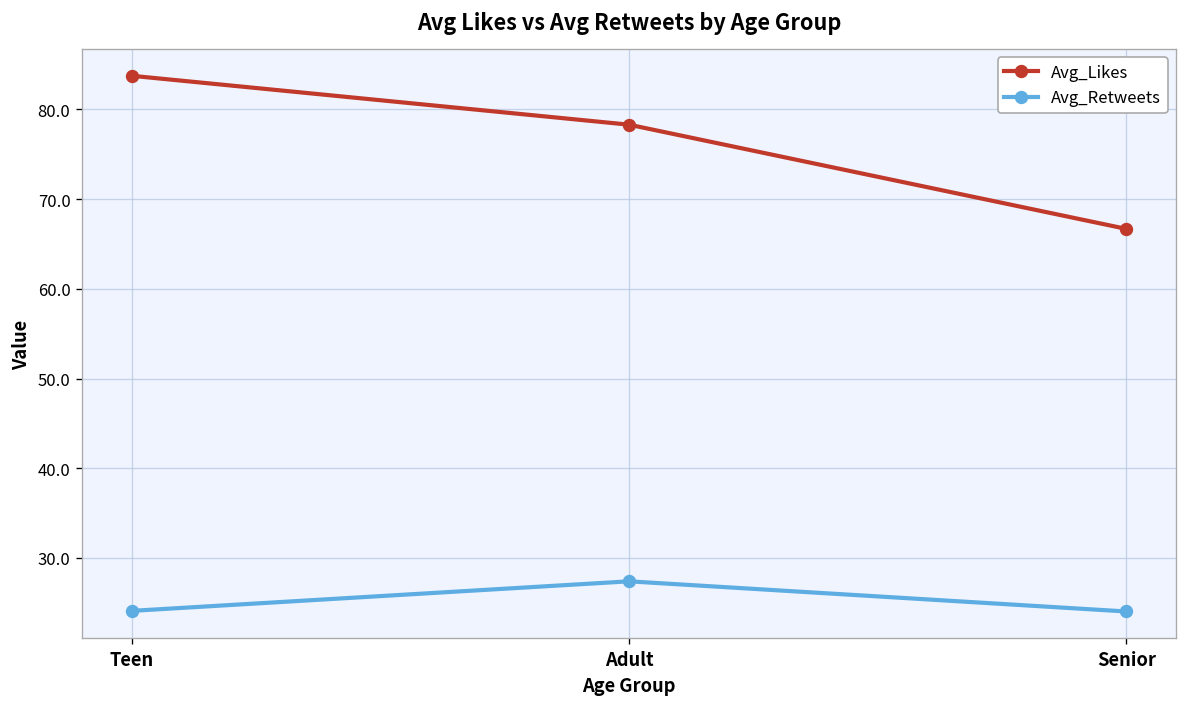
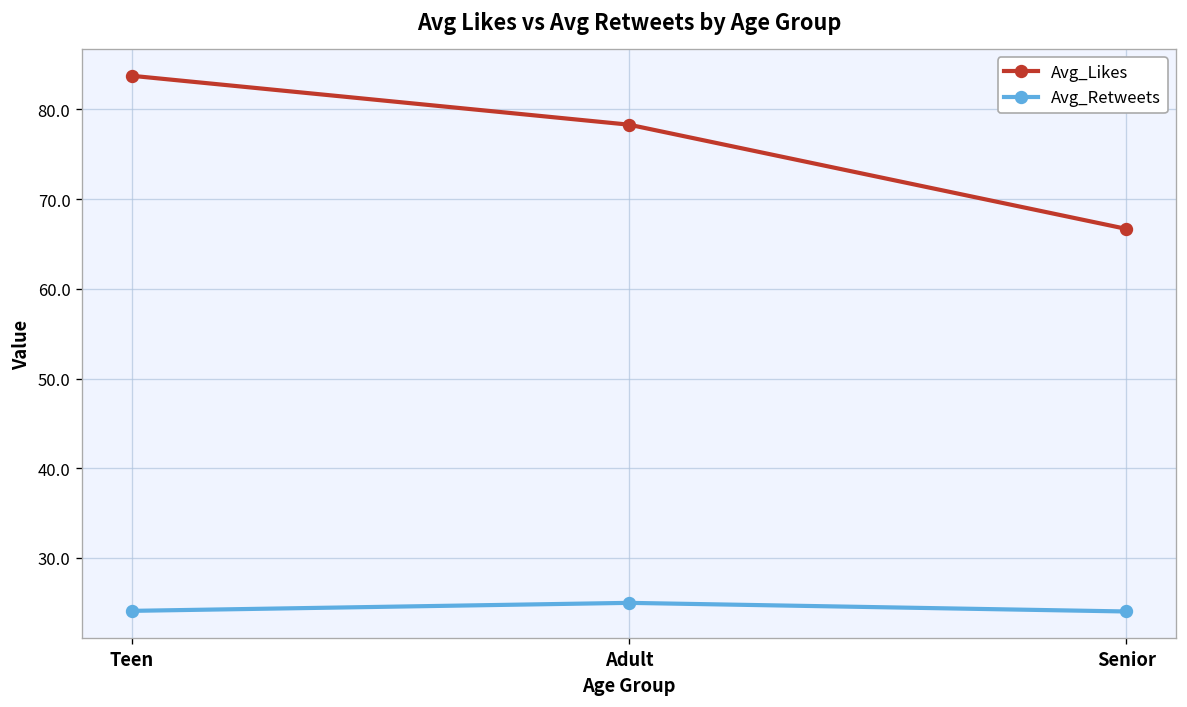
Avg_Retweets, Adult: 27 -> 25
